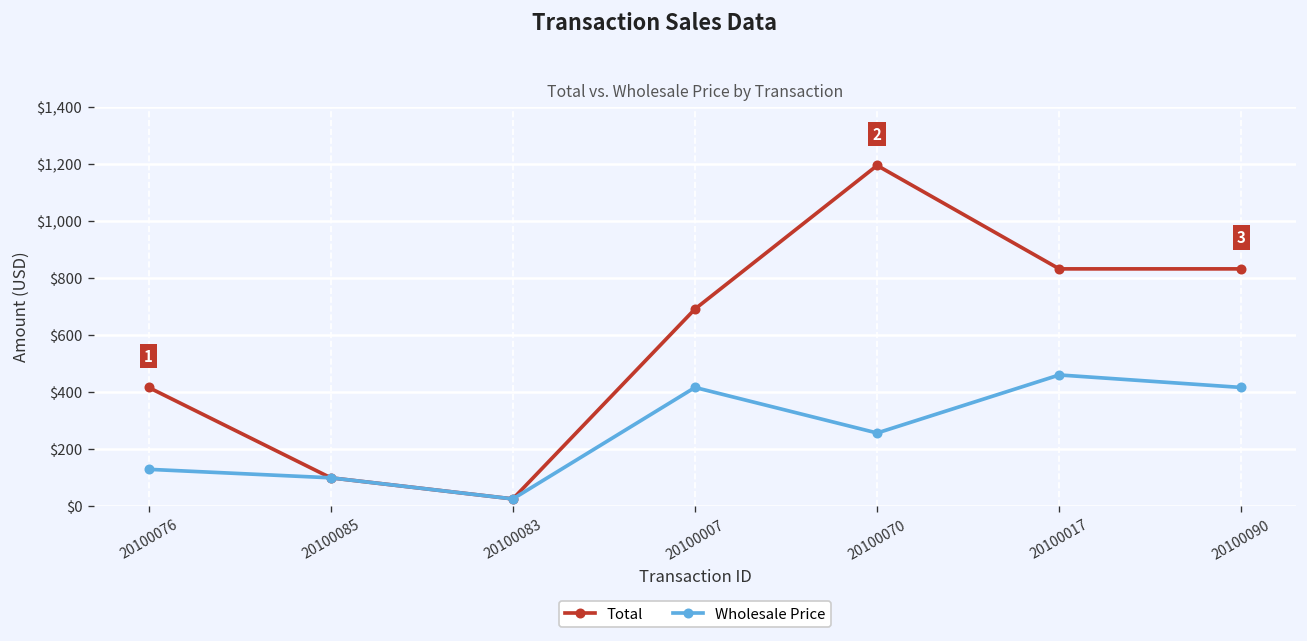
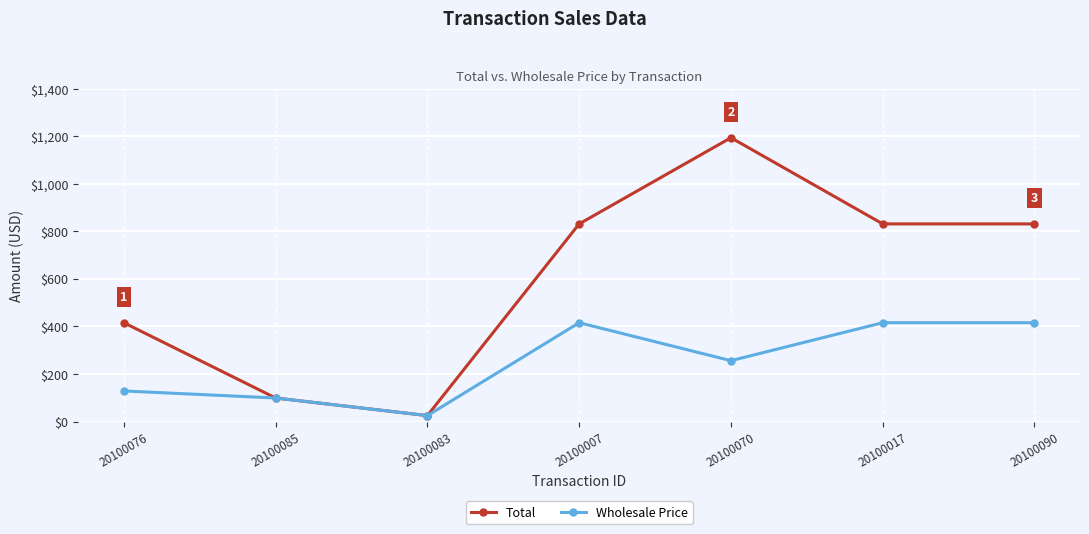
Total, 20100007: $690 -> $830
Wholesale Price, 20100017: $460 -> $420
